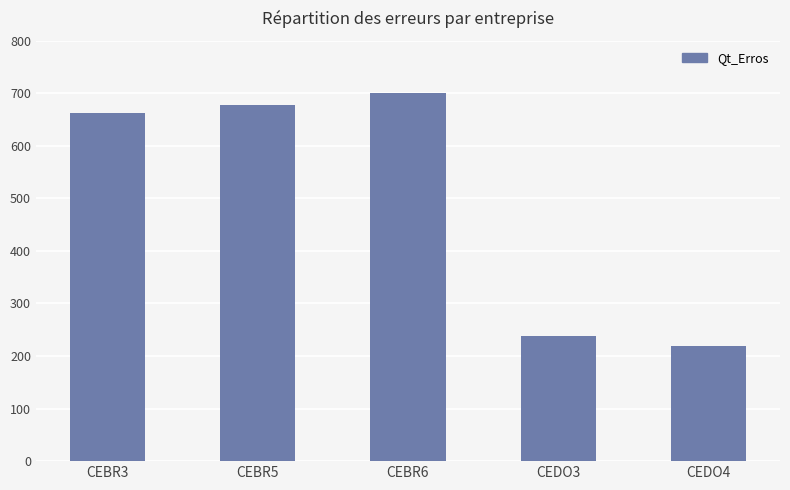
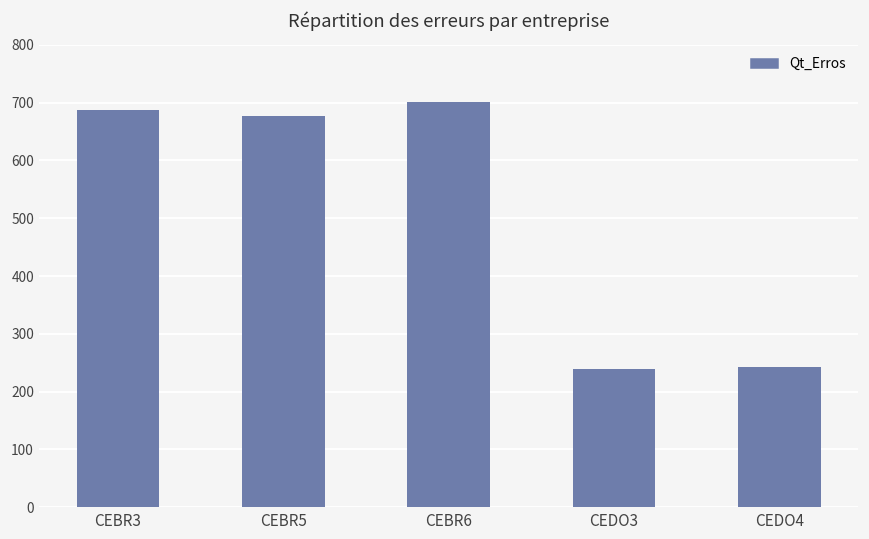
CEBR3: 660 -> 690
CEDO4: 220 -> 240
